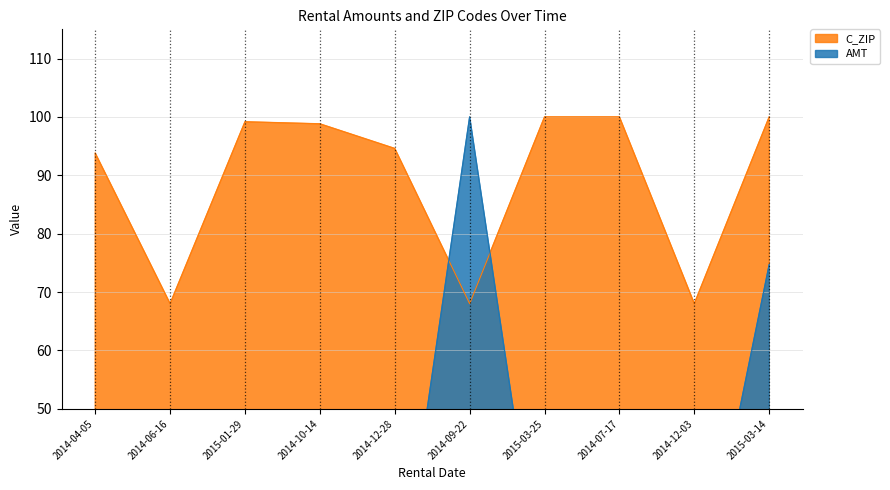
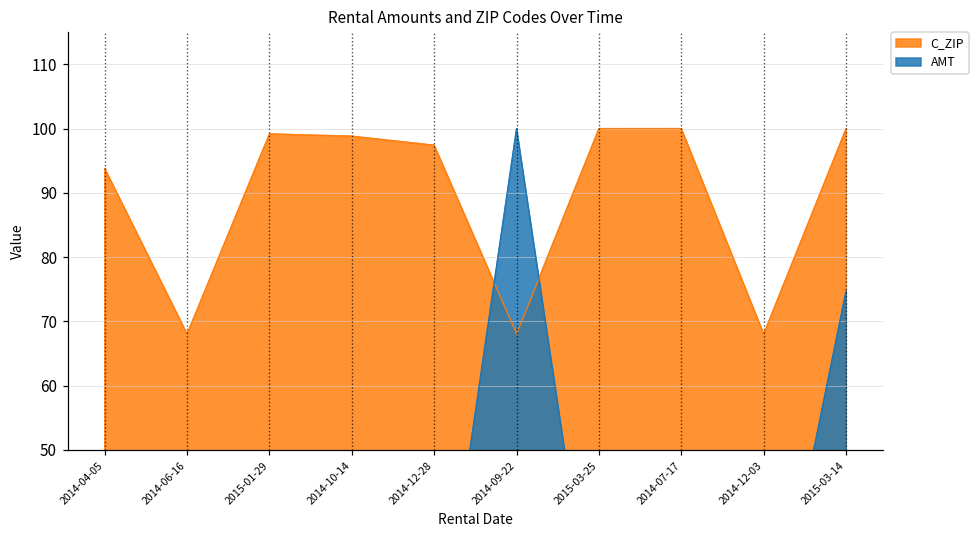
C_ZIP, 2014-12-28: 95 -> 97
